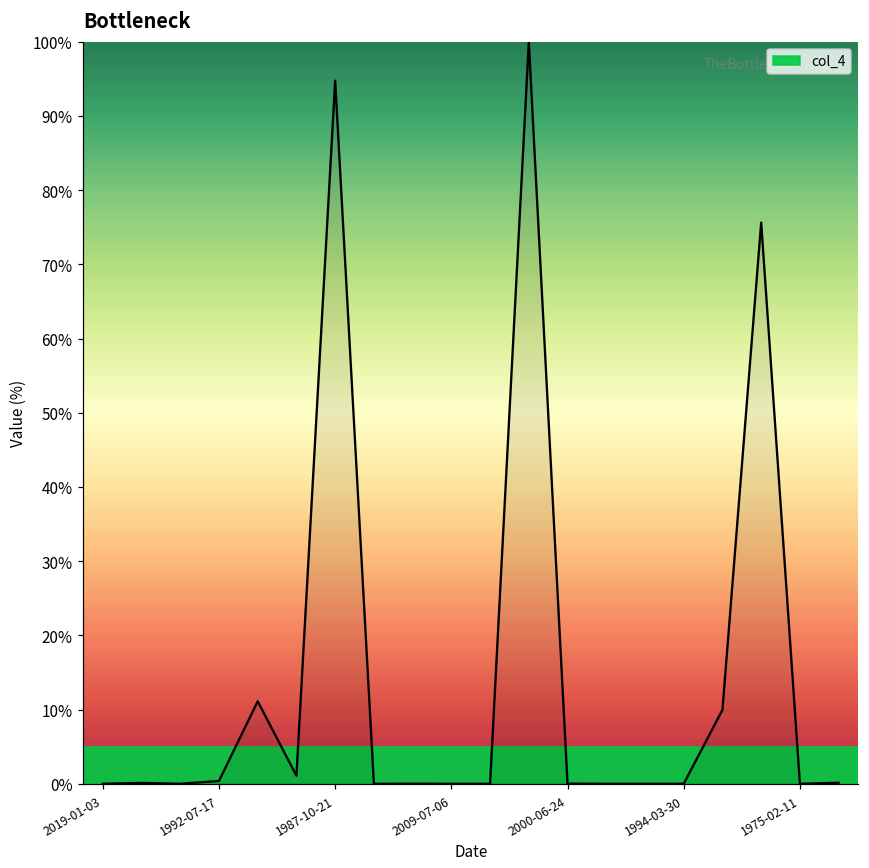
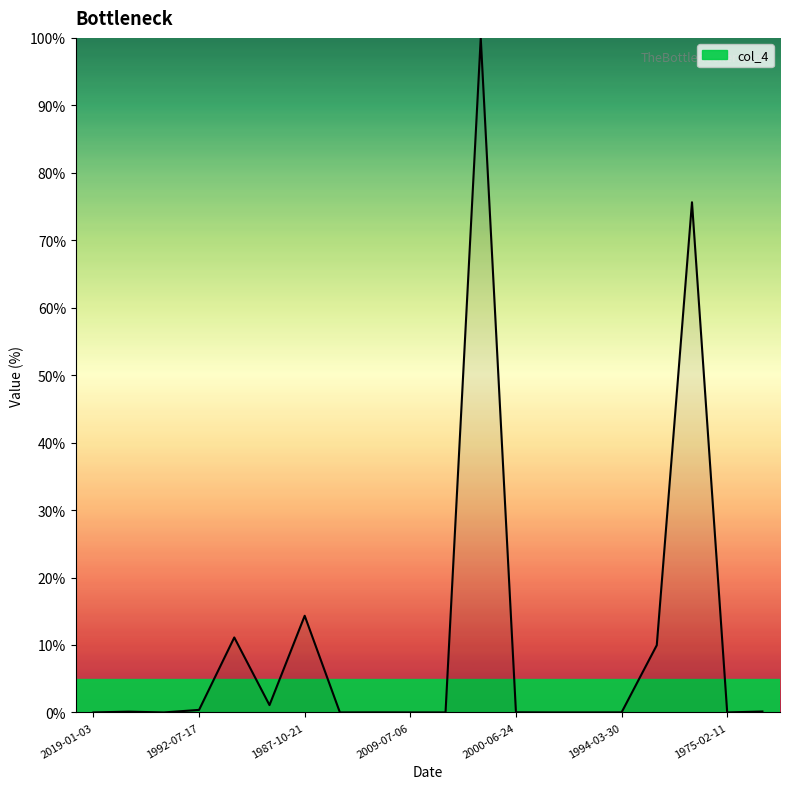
1987-10-21: 95% -> 14%
